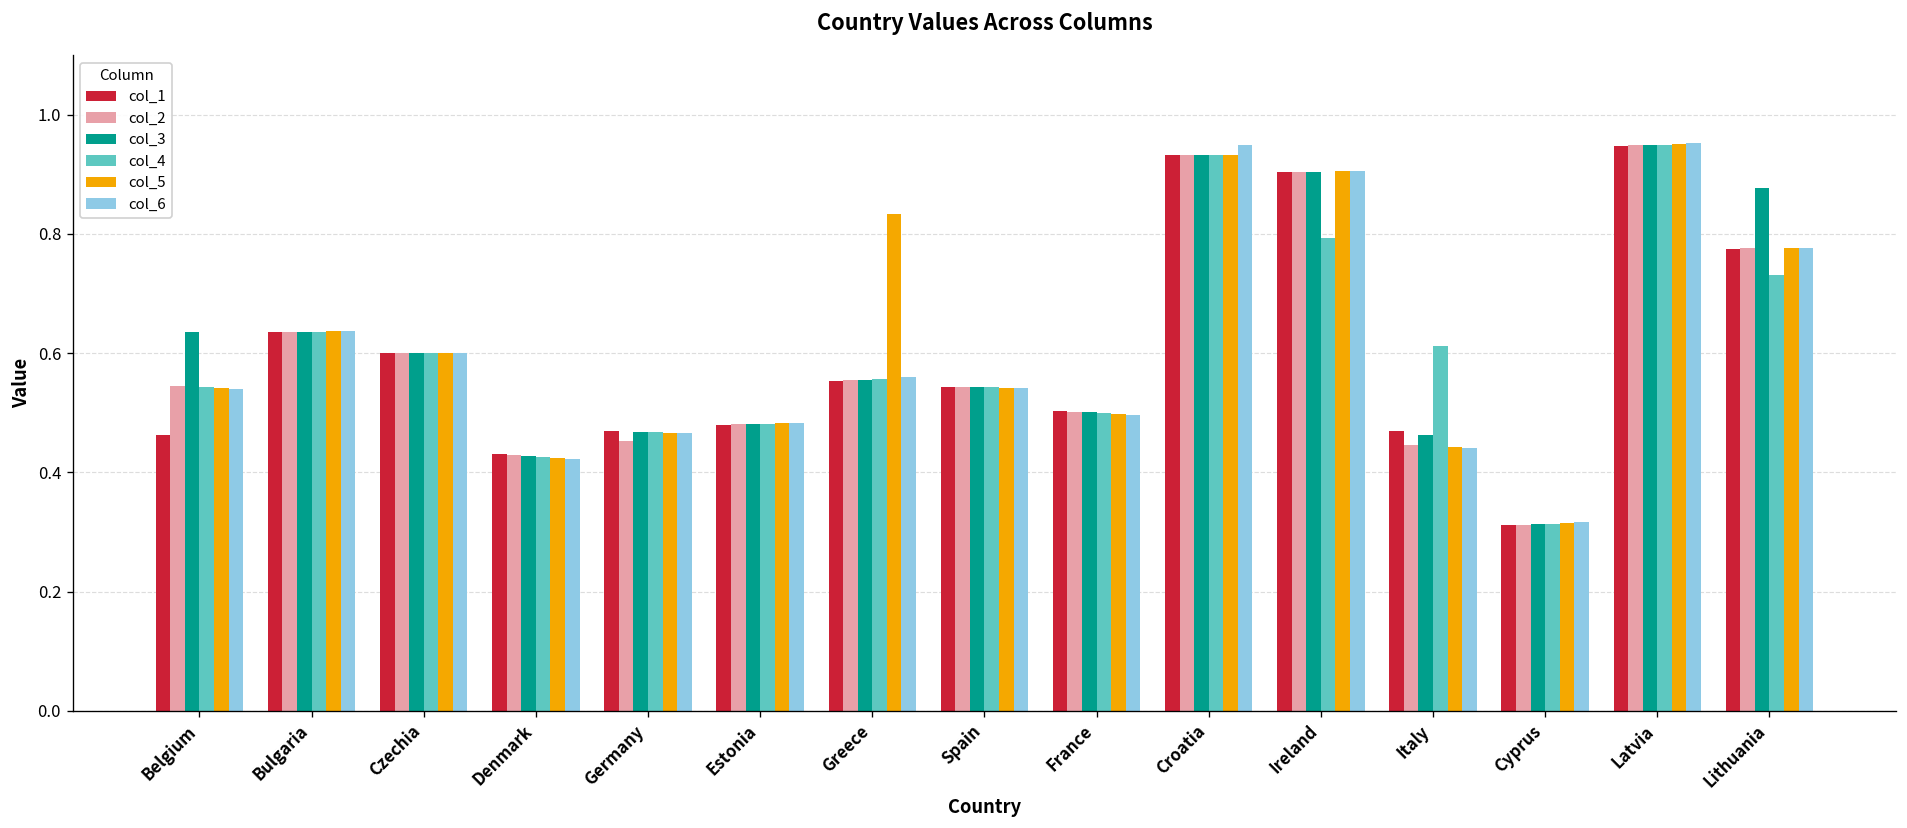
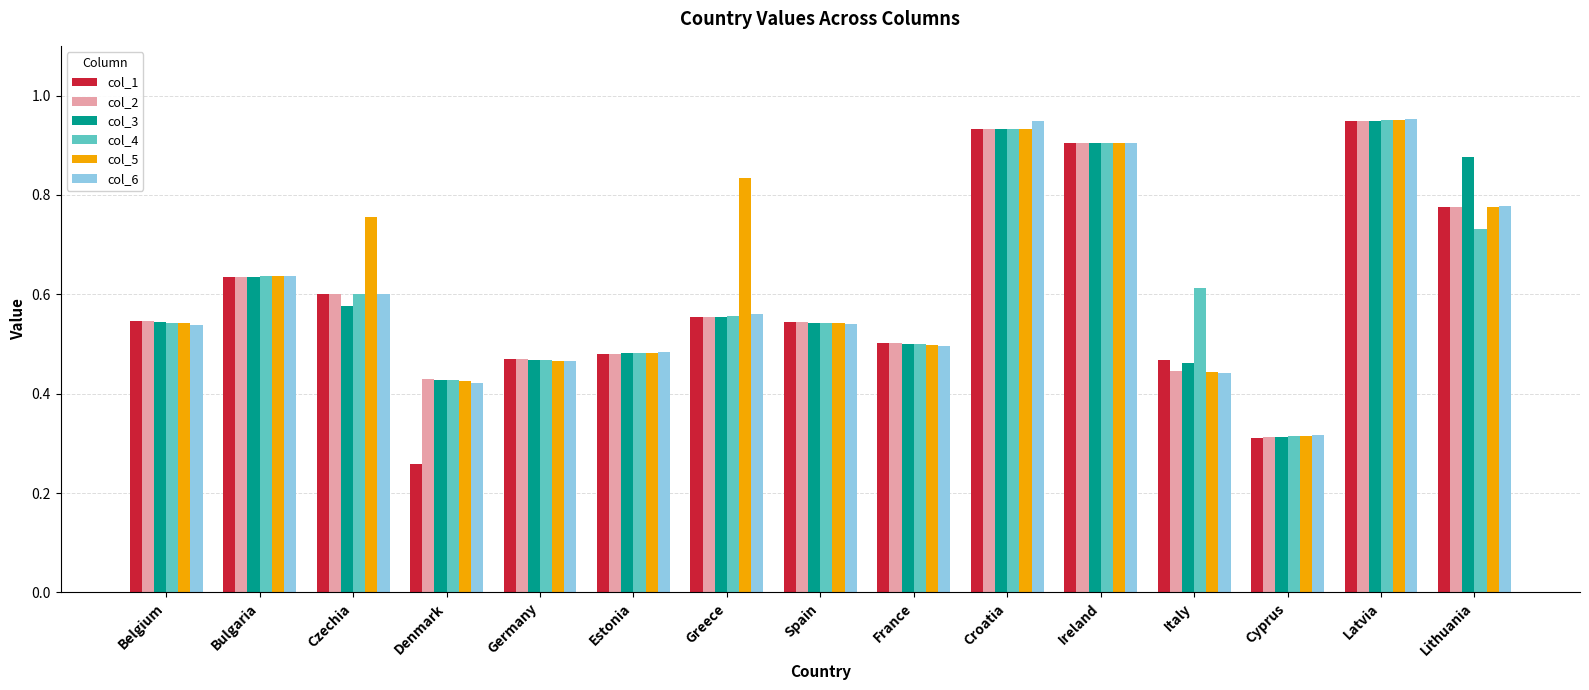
col_1, Belgium: 0.46 -> 0.55
col_3, Belgium: 0.64 -> 0.54
col_3, Czechia: 0.60 -> 0.58
col_5, Czechia: 0.60 -> 0.76
col_1, Denmark: 0.43 -> 0.26
col_2, Germany: 0.45 -> 0.47
col_4, Ireland: 0.79 -> 0.90
